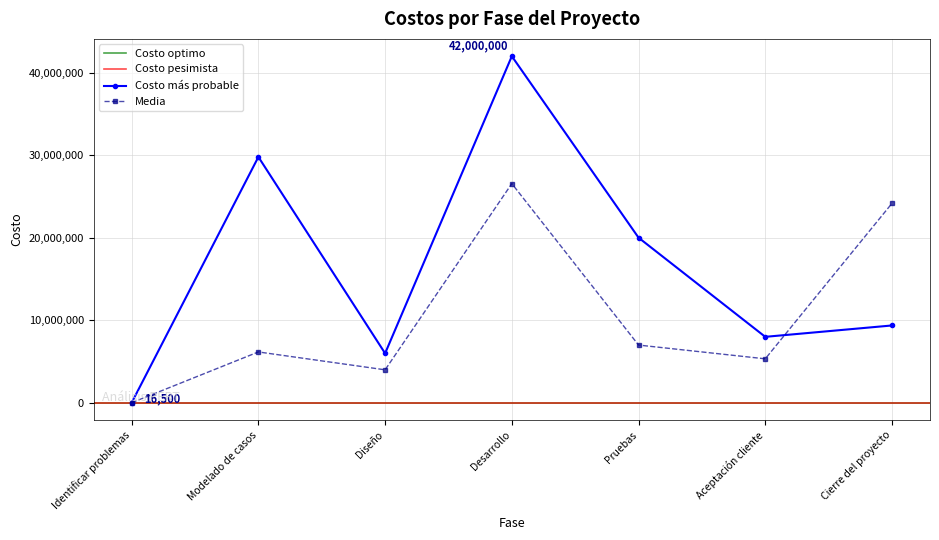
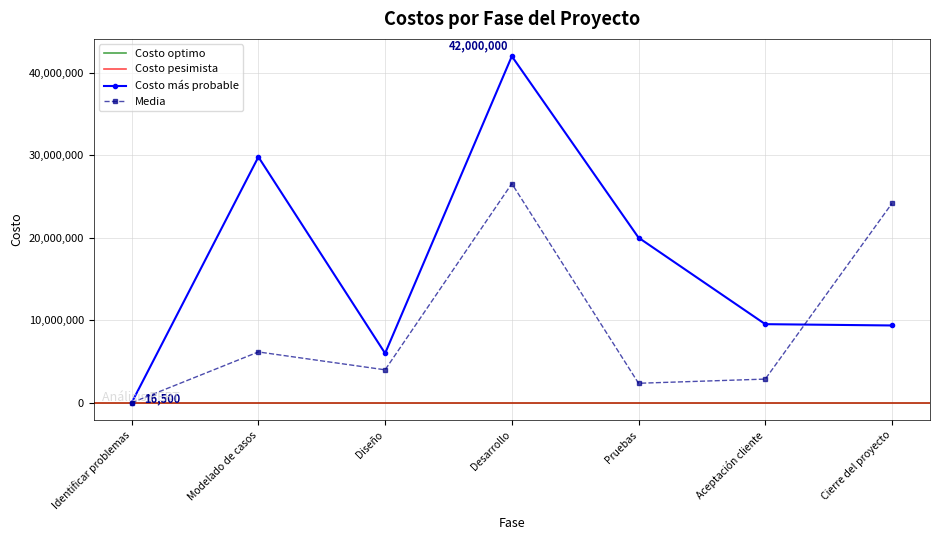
Media, Pruebas: 7,000,000 -> 2,000,000
Costo más probable, Aceptación cliente: 8,000,000 -> 10,000,000
Media, Aceptación cliente: 5,000,000 -> 3,000,000
